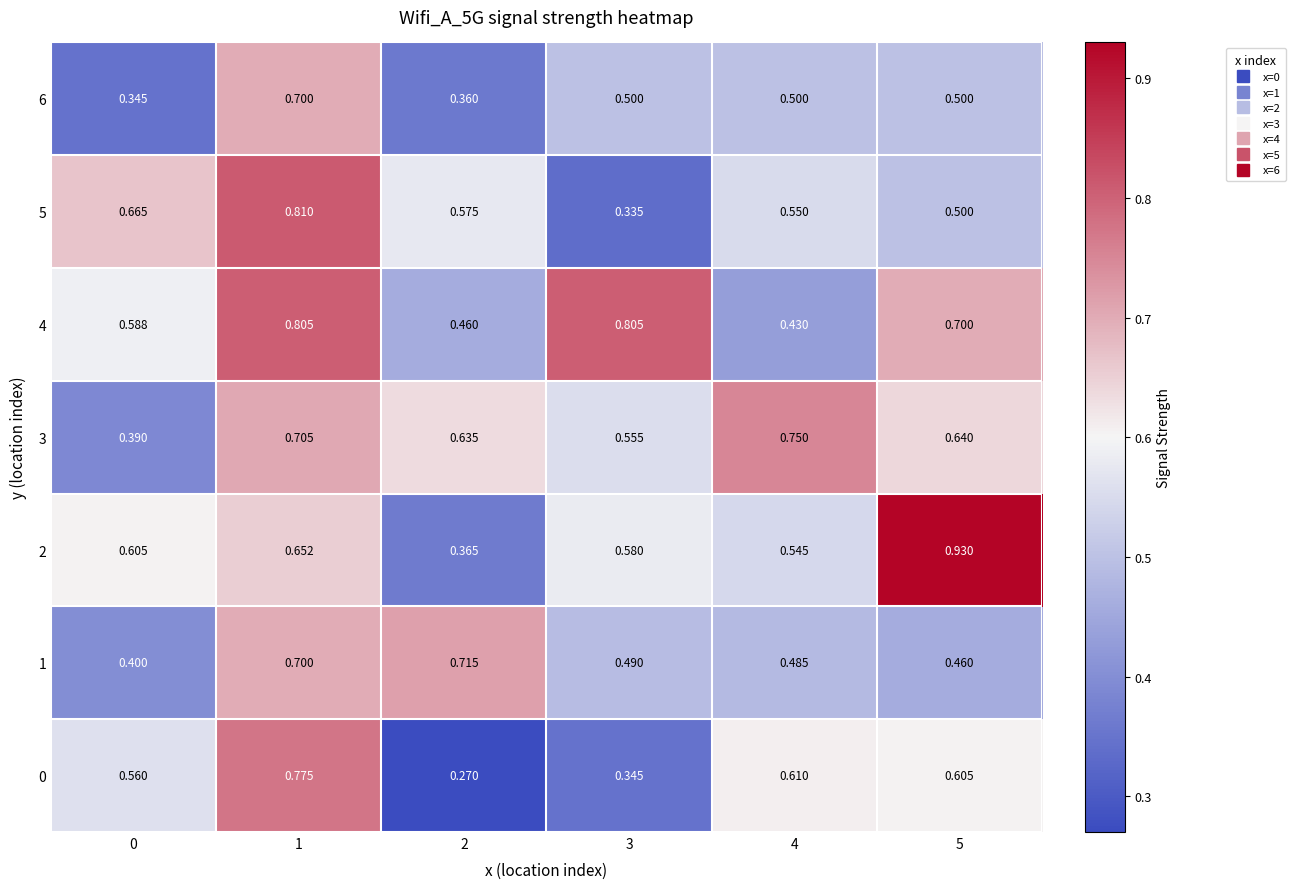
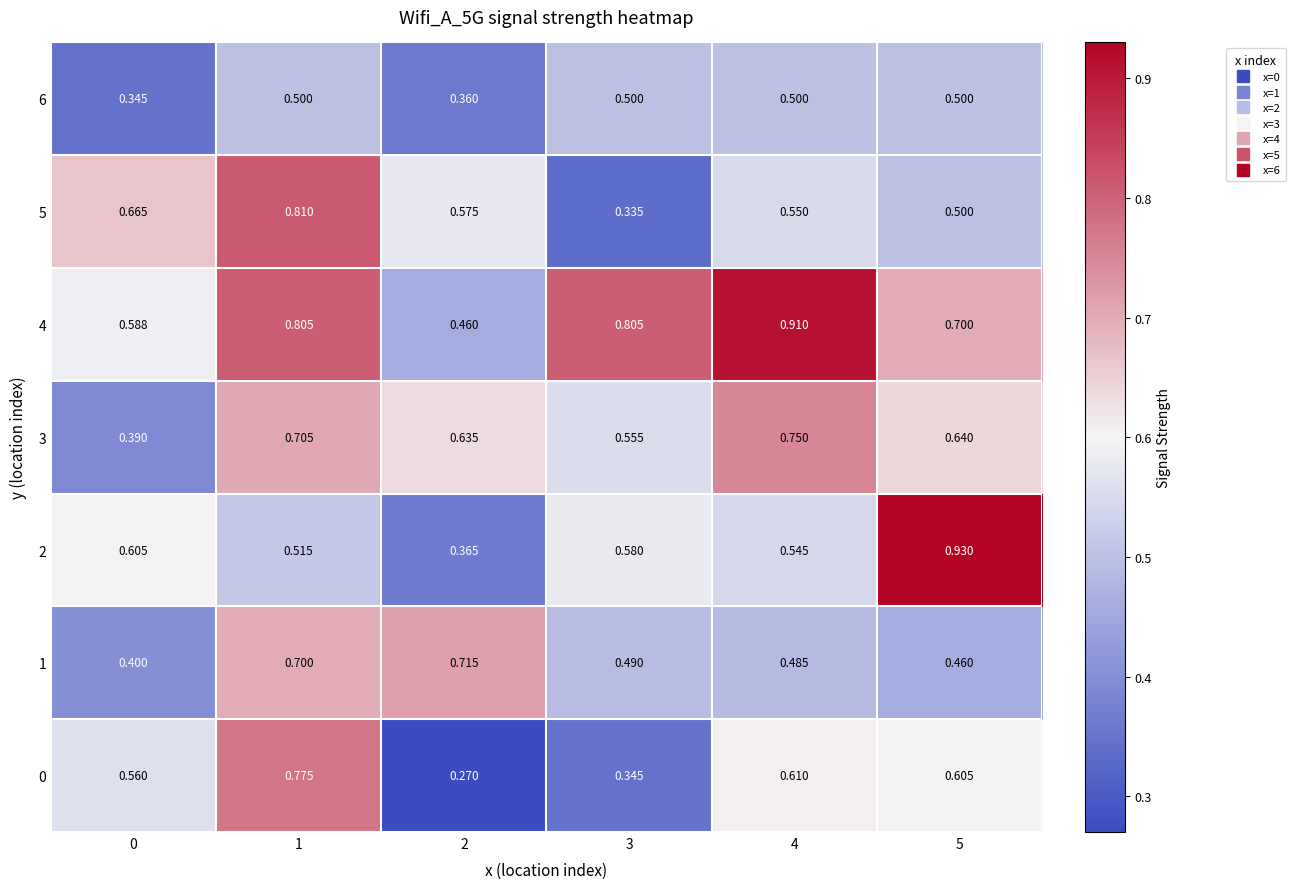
6, 1: 0.700 -> 0.500
4, 4: 0.430 -> 0.910
2, 1: 0.652 -> 0.515
